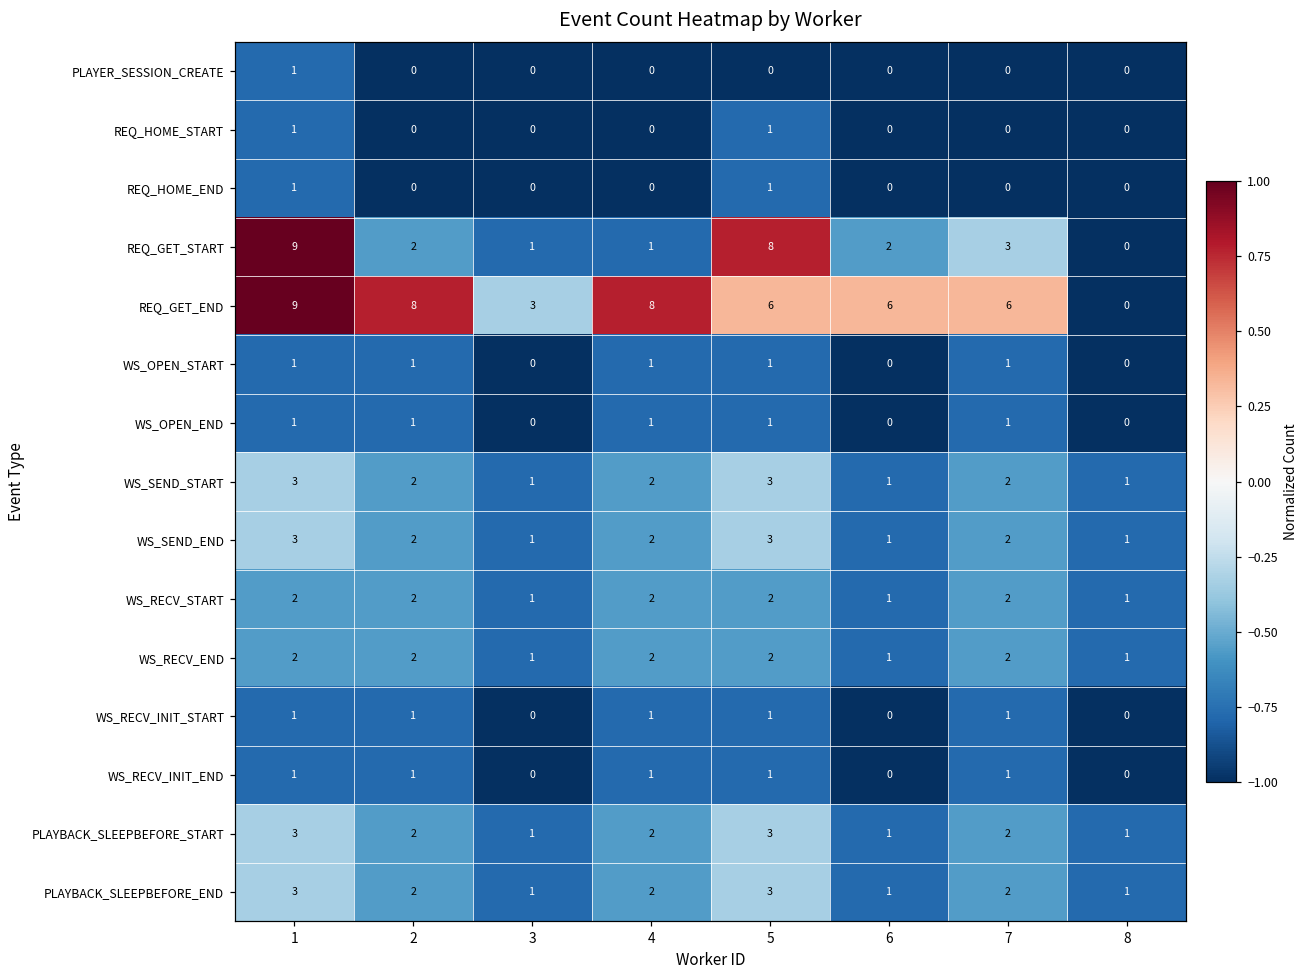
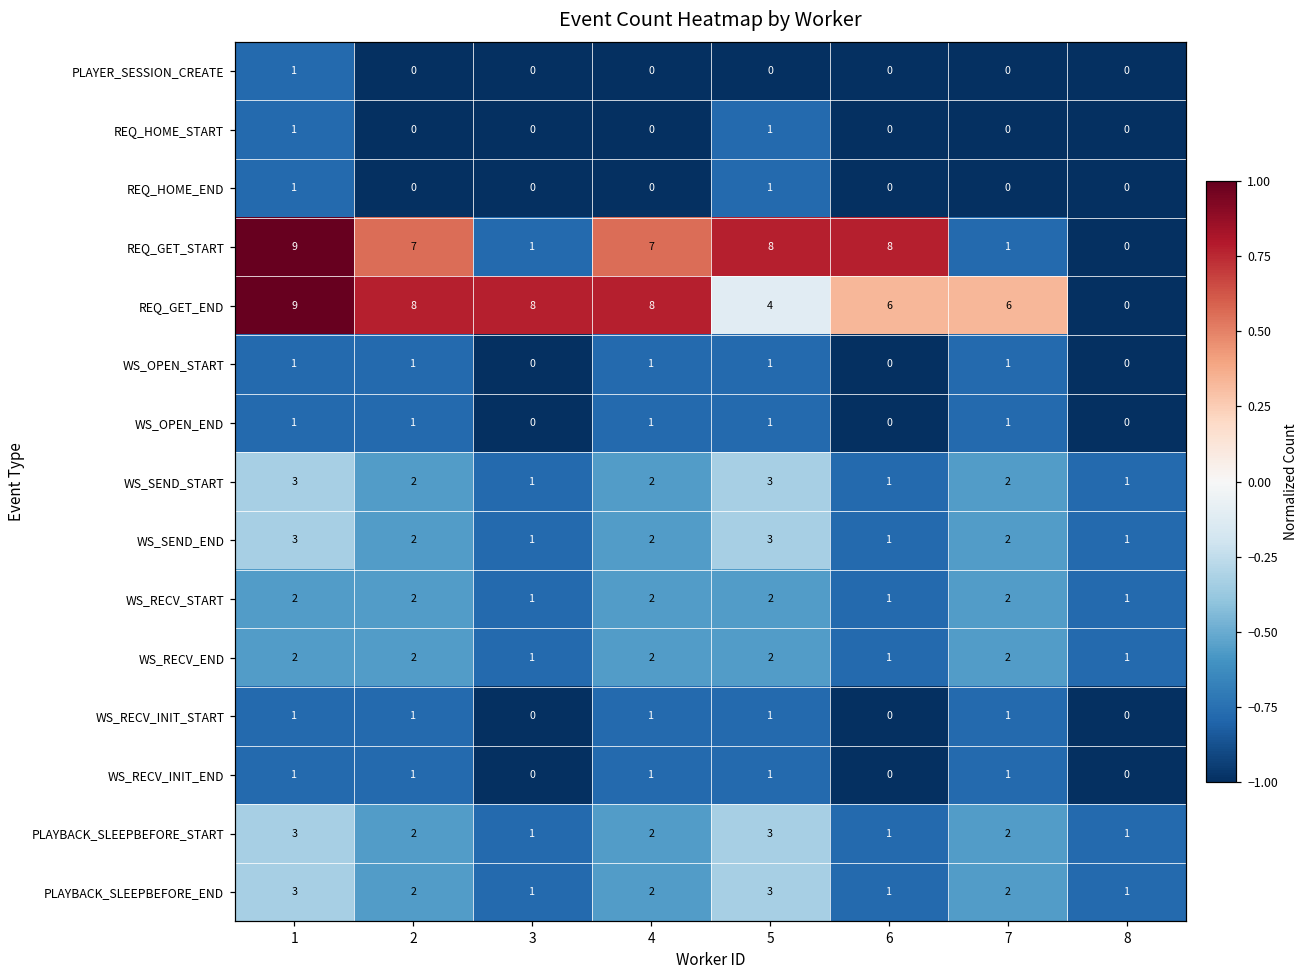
REQ_GET_START, 2: 2 -> 7
REQ_GET_START, 4: 1 -> 7
REQ_GET_START, 6: 2 -> 8
REQ_GET_START, 7: 3 -> 1
REQ_GET_END, 3: 3 -> 8
REQ_GET_END, 5: 6 -> 4
